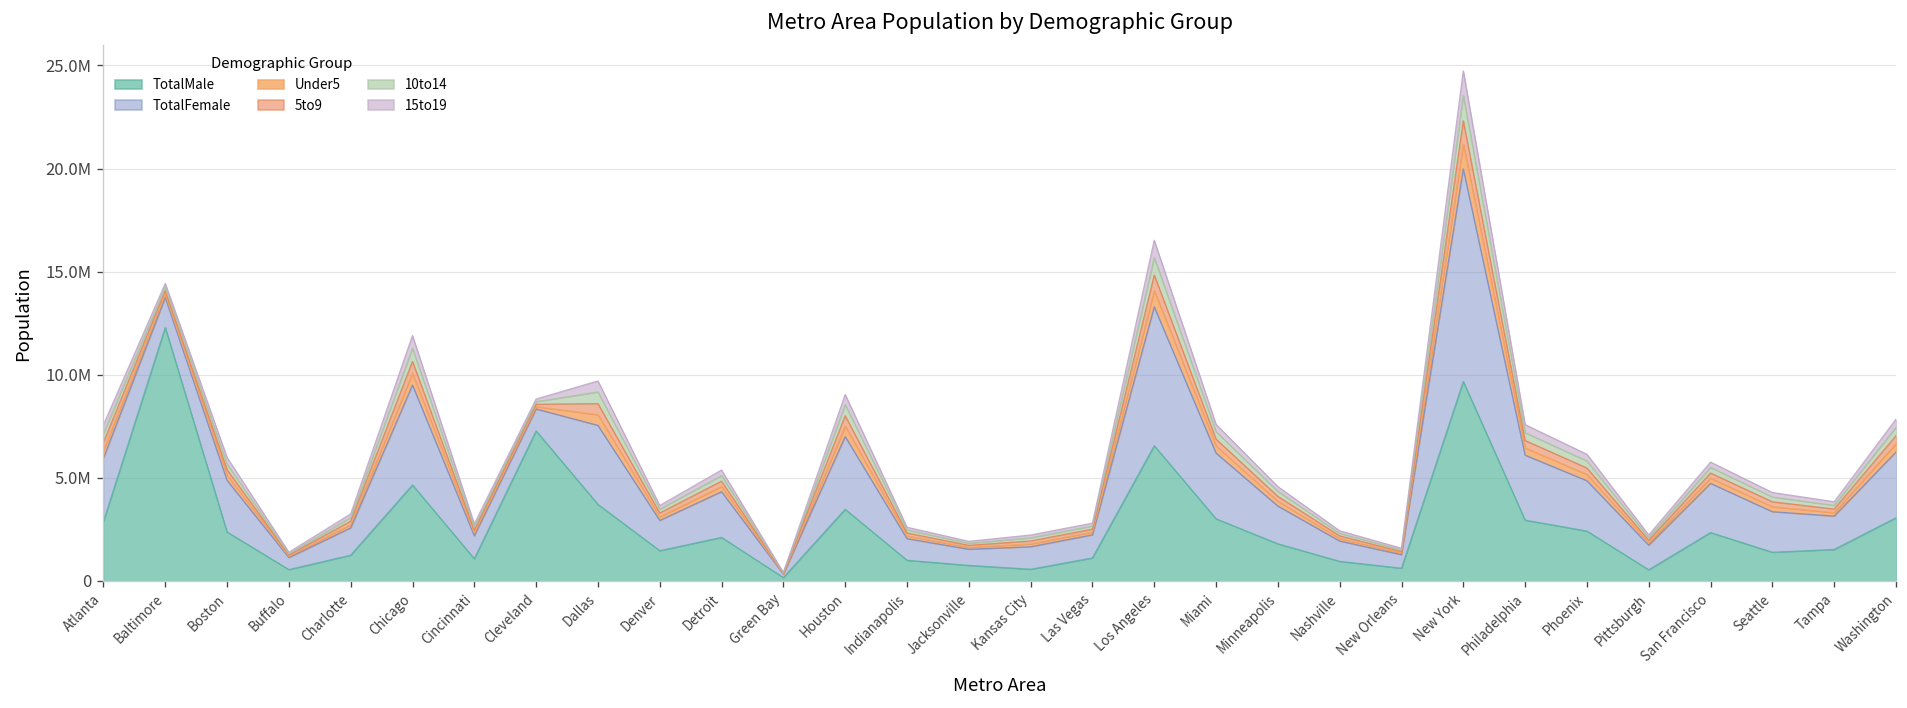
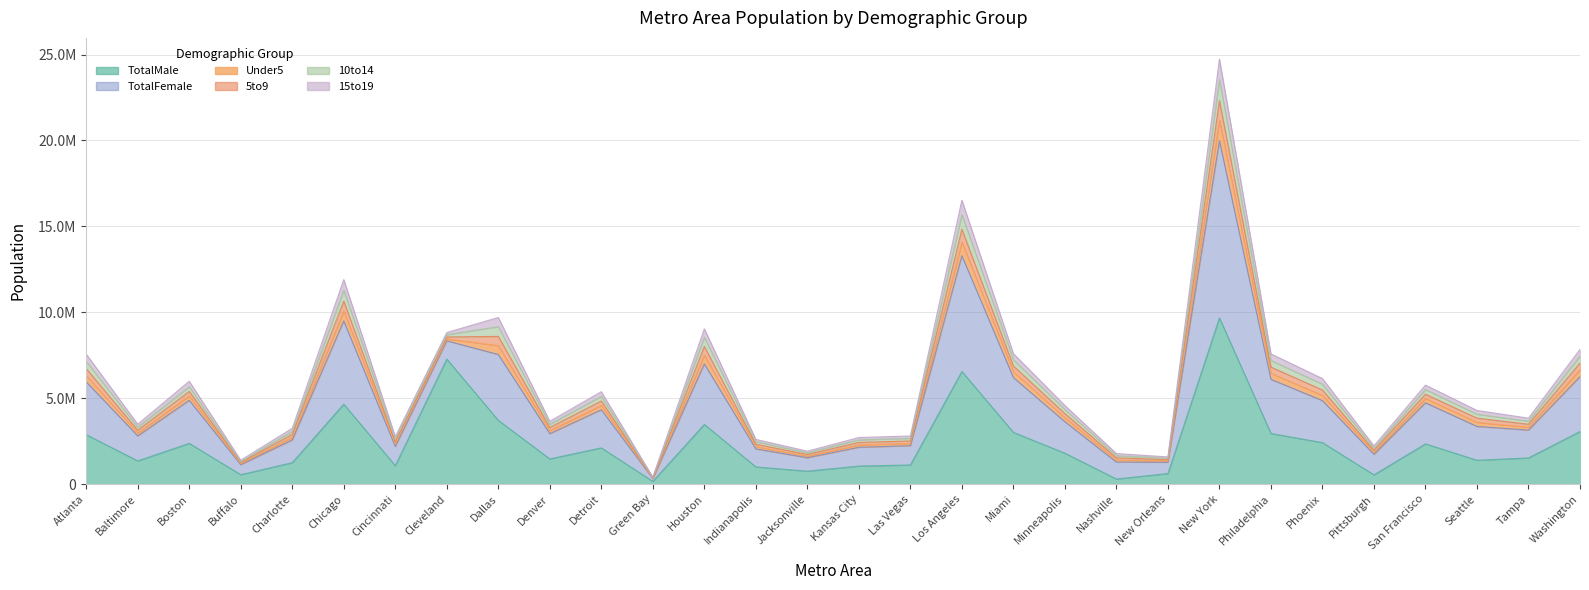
TotalMale, Baltimore: 12300000 -> 1400000
TotalMale, Kansas City: 600000 -> 1100000
TotalMale, Nashville: 900000 -> 300000
